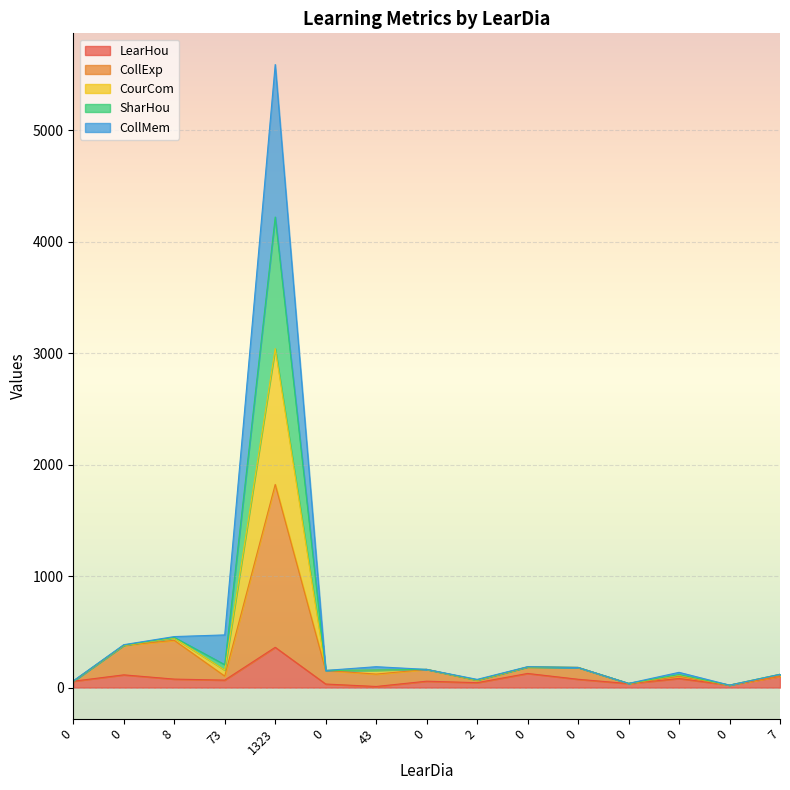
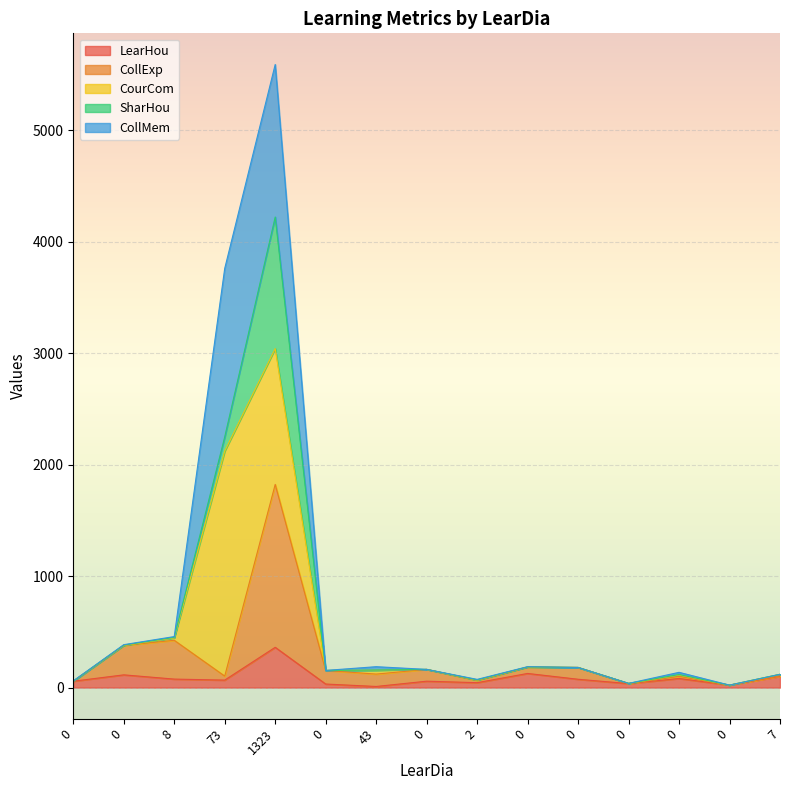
CourCom, 73: 50 -> 2020
SharHou, 73: 50 -> 130
CollMem, 73: 270 -> 1510
